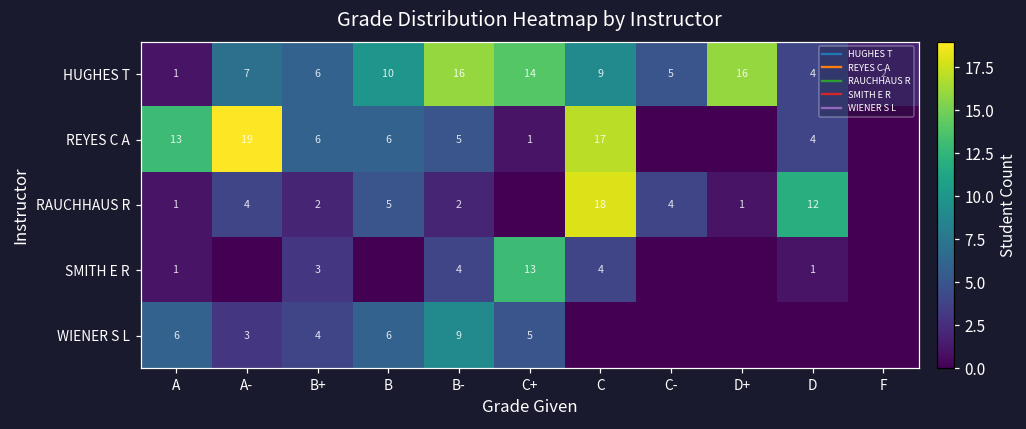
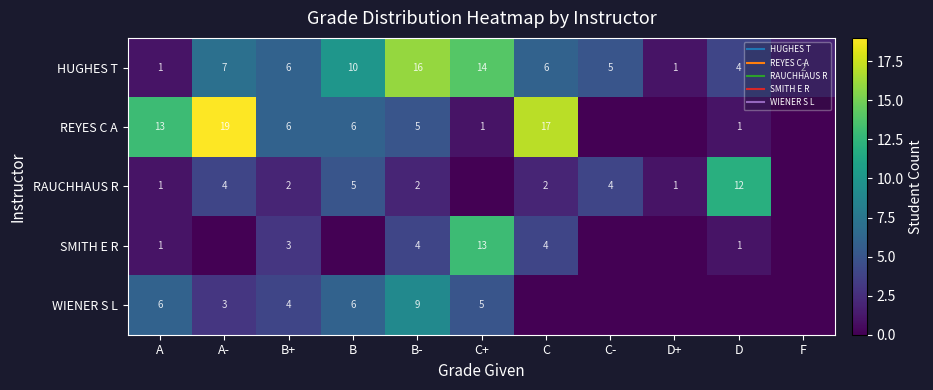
HUGHES T, C: 9 -> 6
HUGHES T, D+: 16 -> 1
REYES C A, D: 4 -> 1
RAUCHHAUS R, C: 18 -> 2
